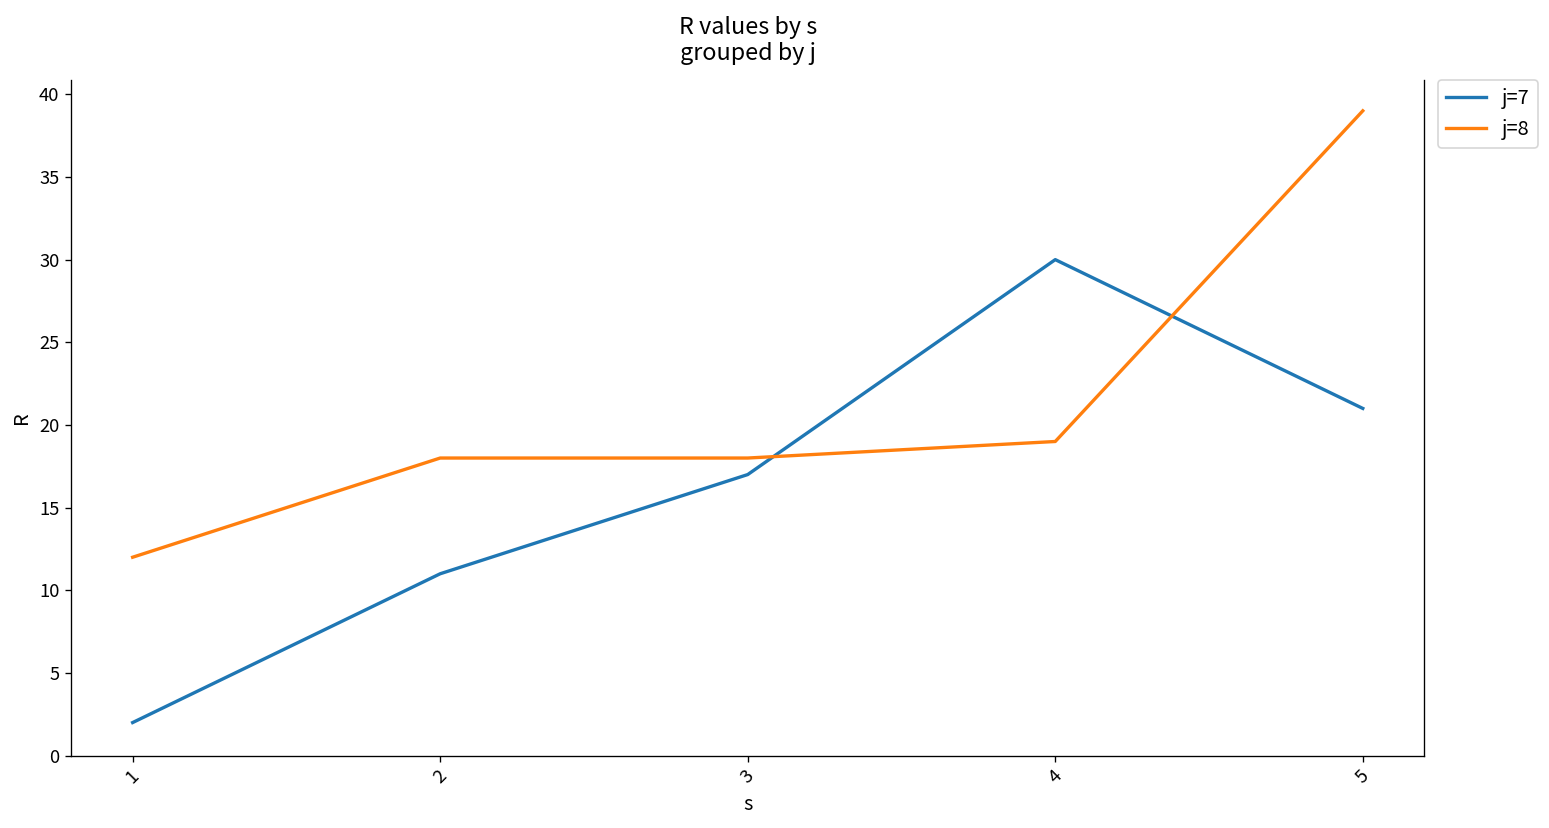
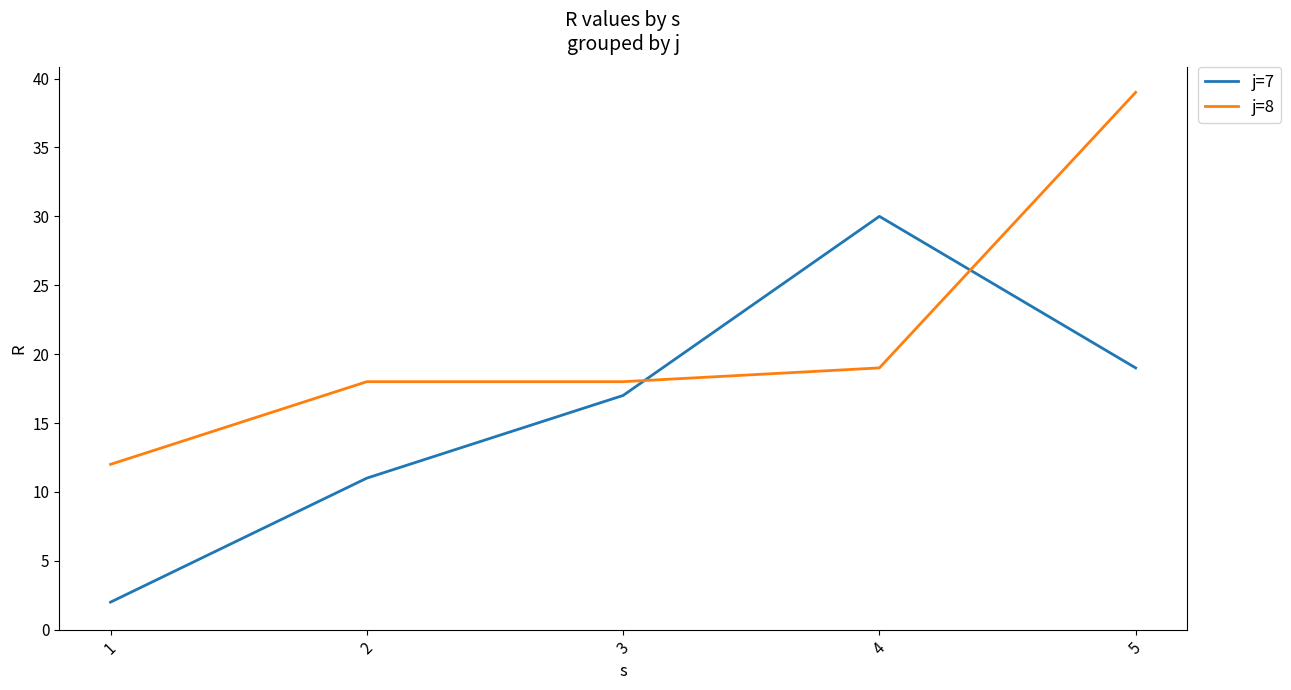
j=7, 5: 21 -> 19
